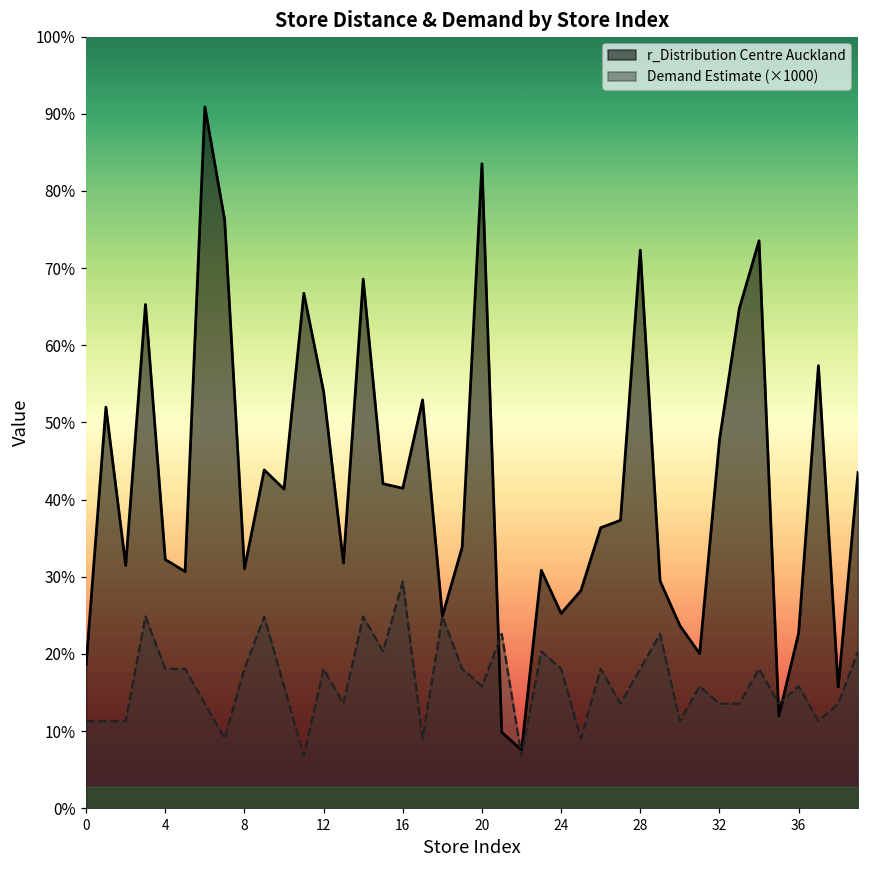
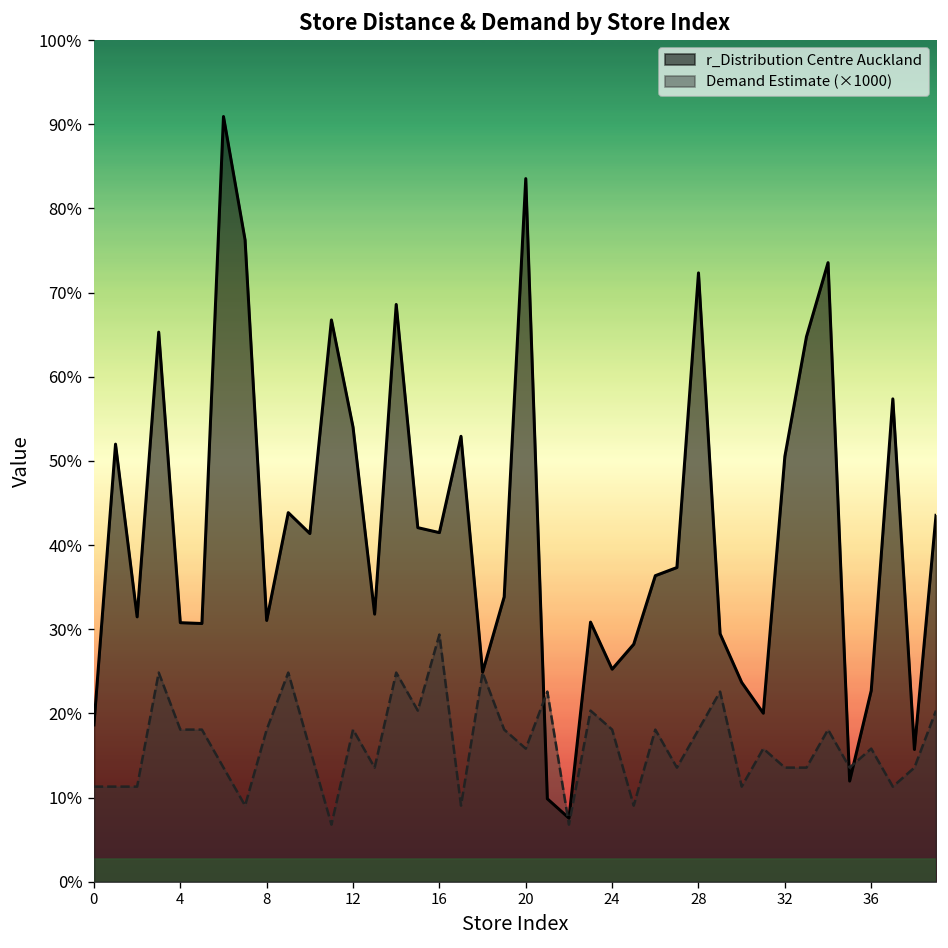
r_Distribution Centre Auckland, 4: 32% -> 31%
r_Distribution Centre Auckland, 32: 48% -> 51%
